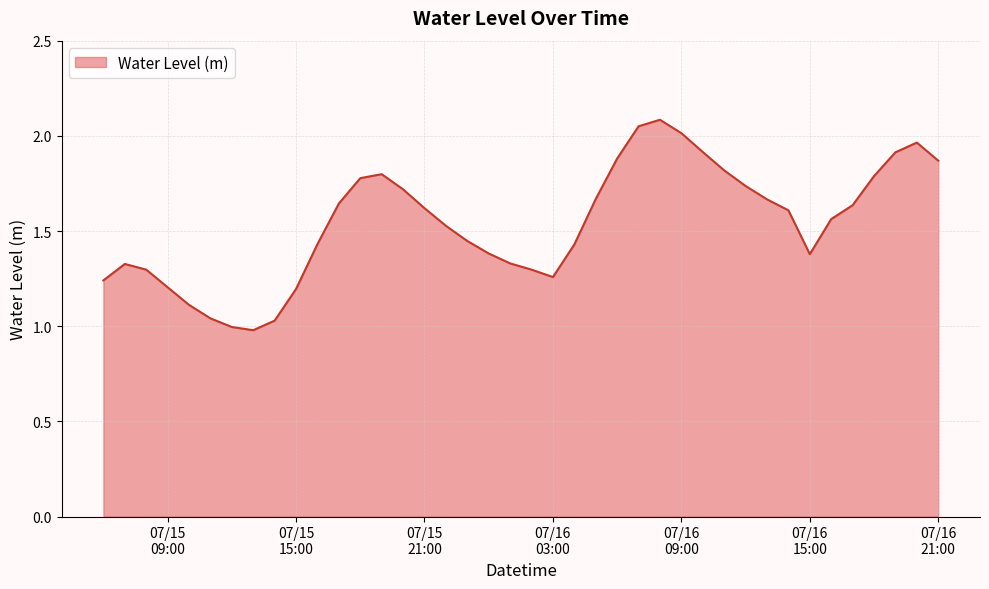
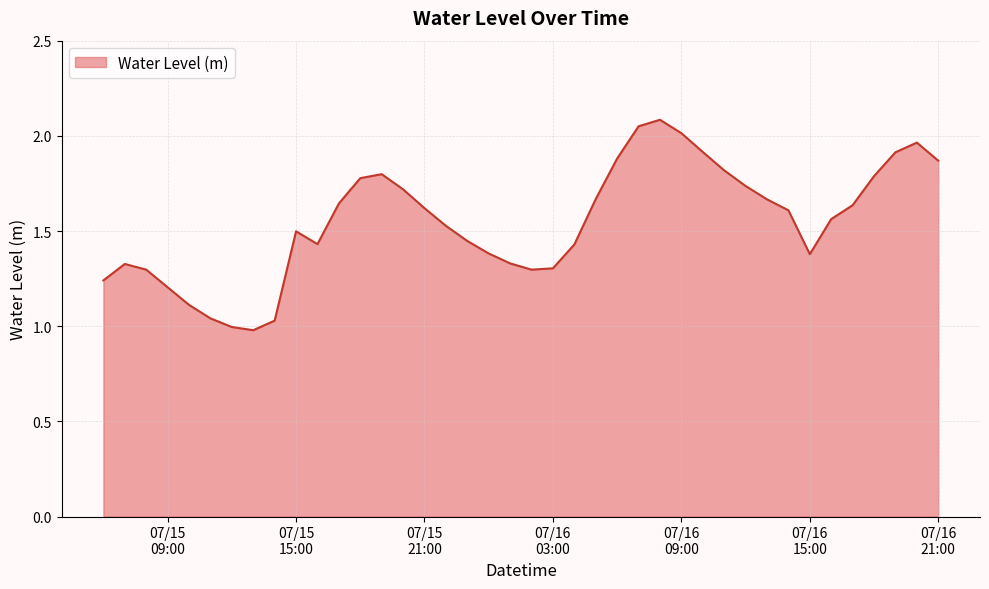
07/15 15:00: 1.20 -> 1.50
07/16 03:00: 1.26 -> 1.30
